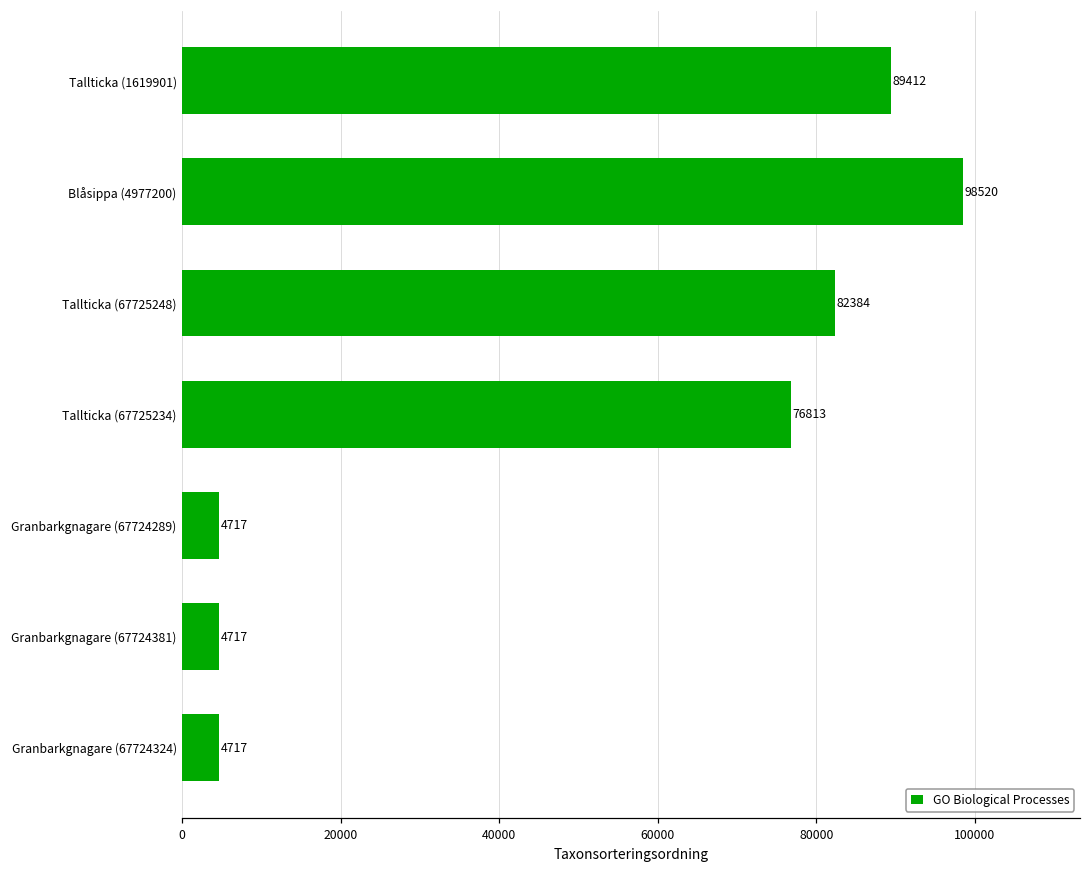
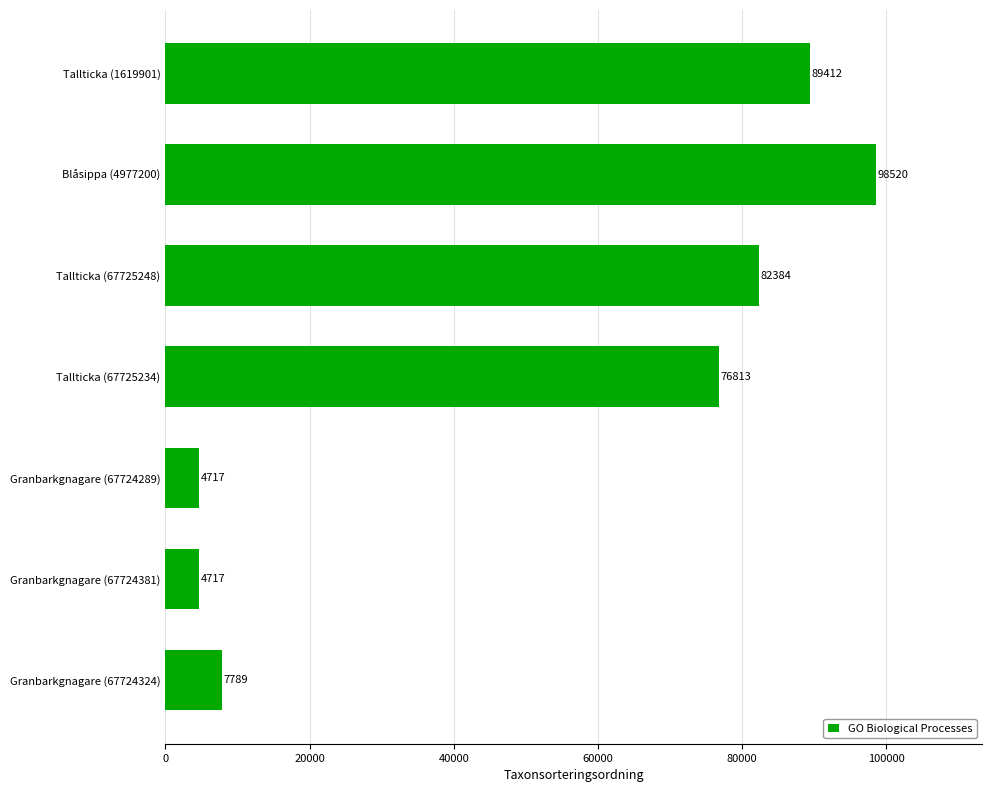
Granbarkgnagare (67724324): 4717 -> 7789
